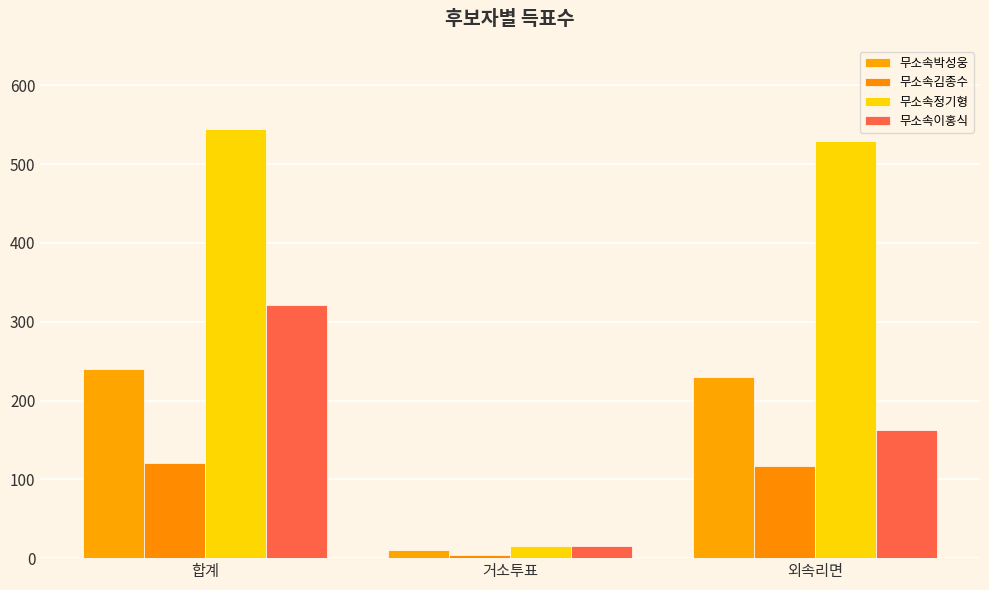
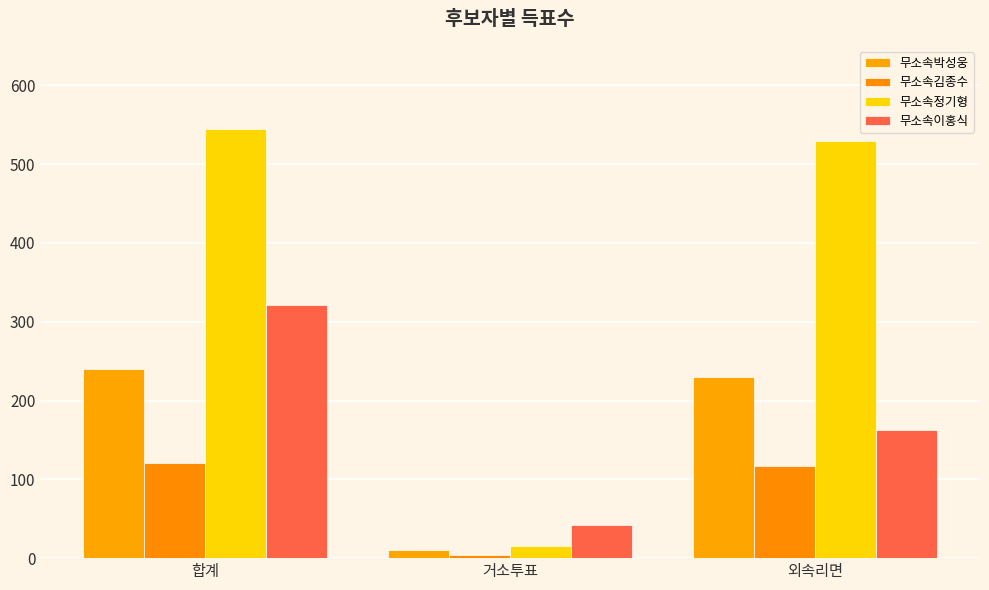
무소속이홍식, 거소투표: 20 -> 40
